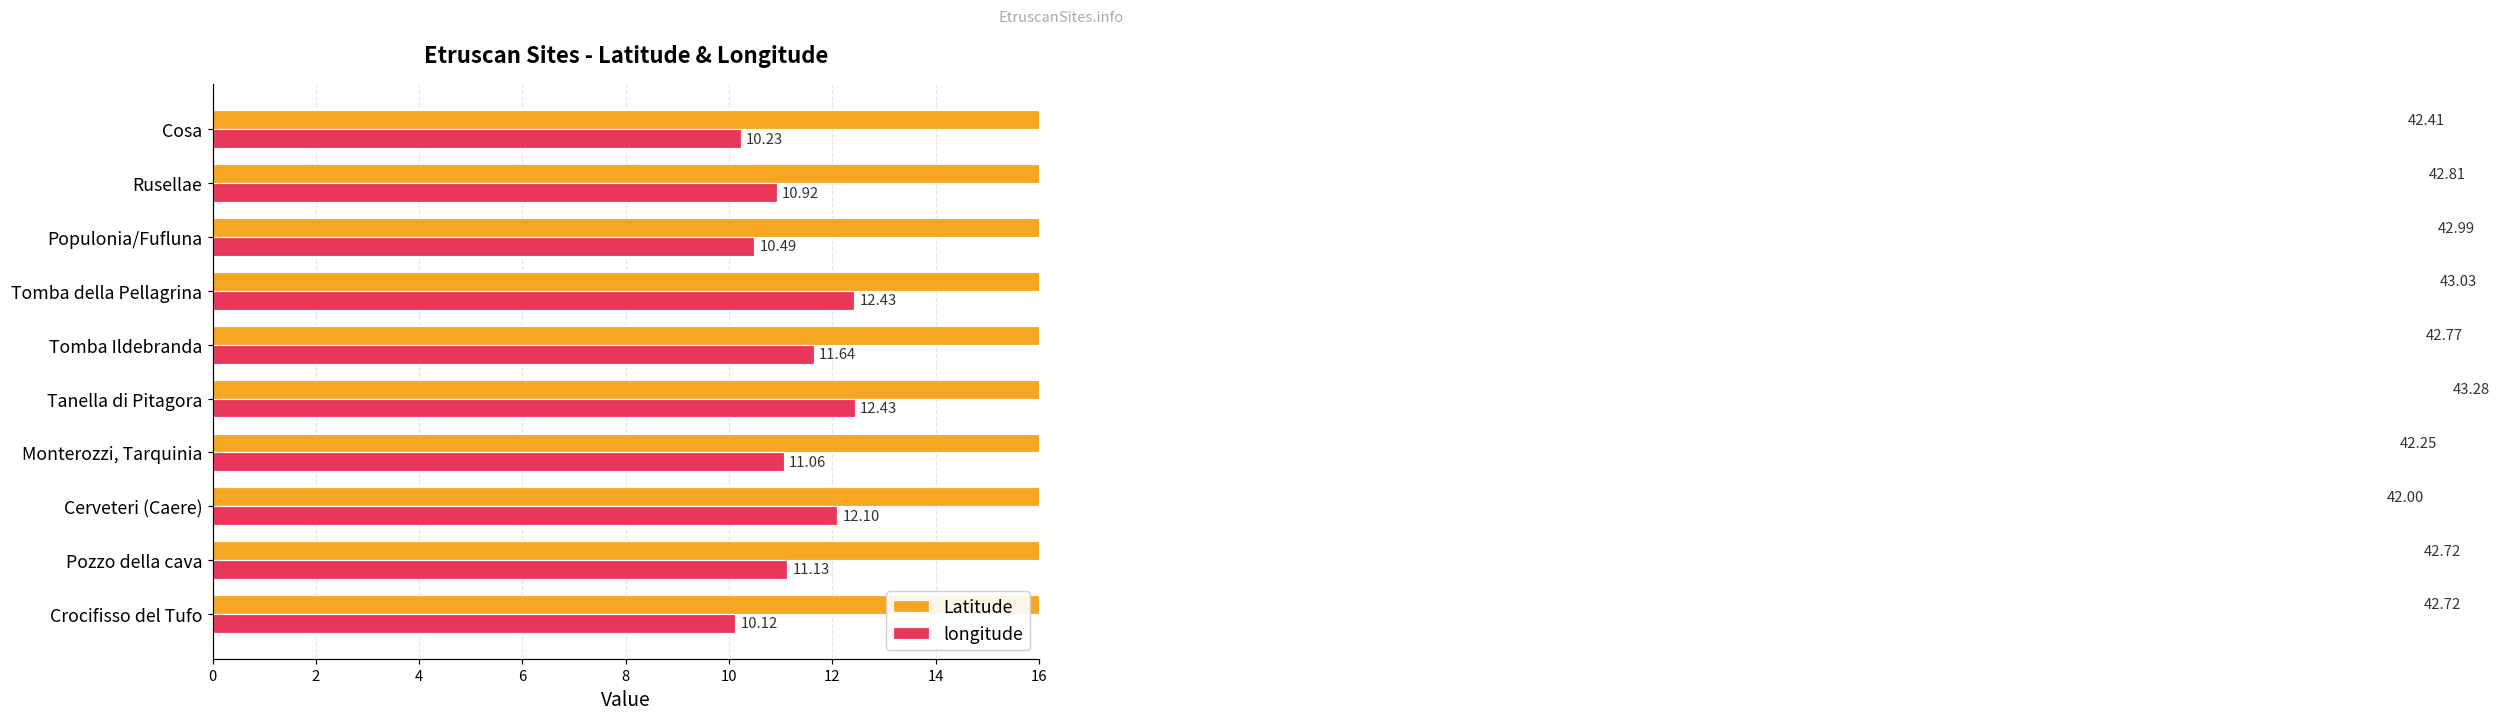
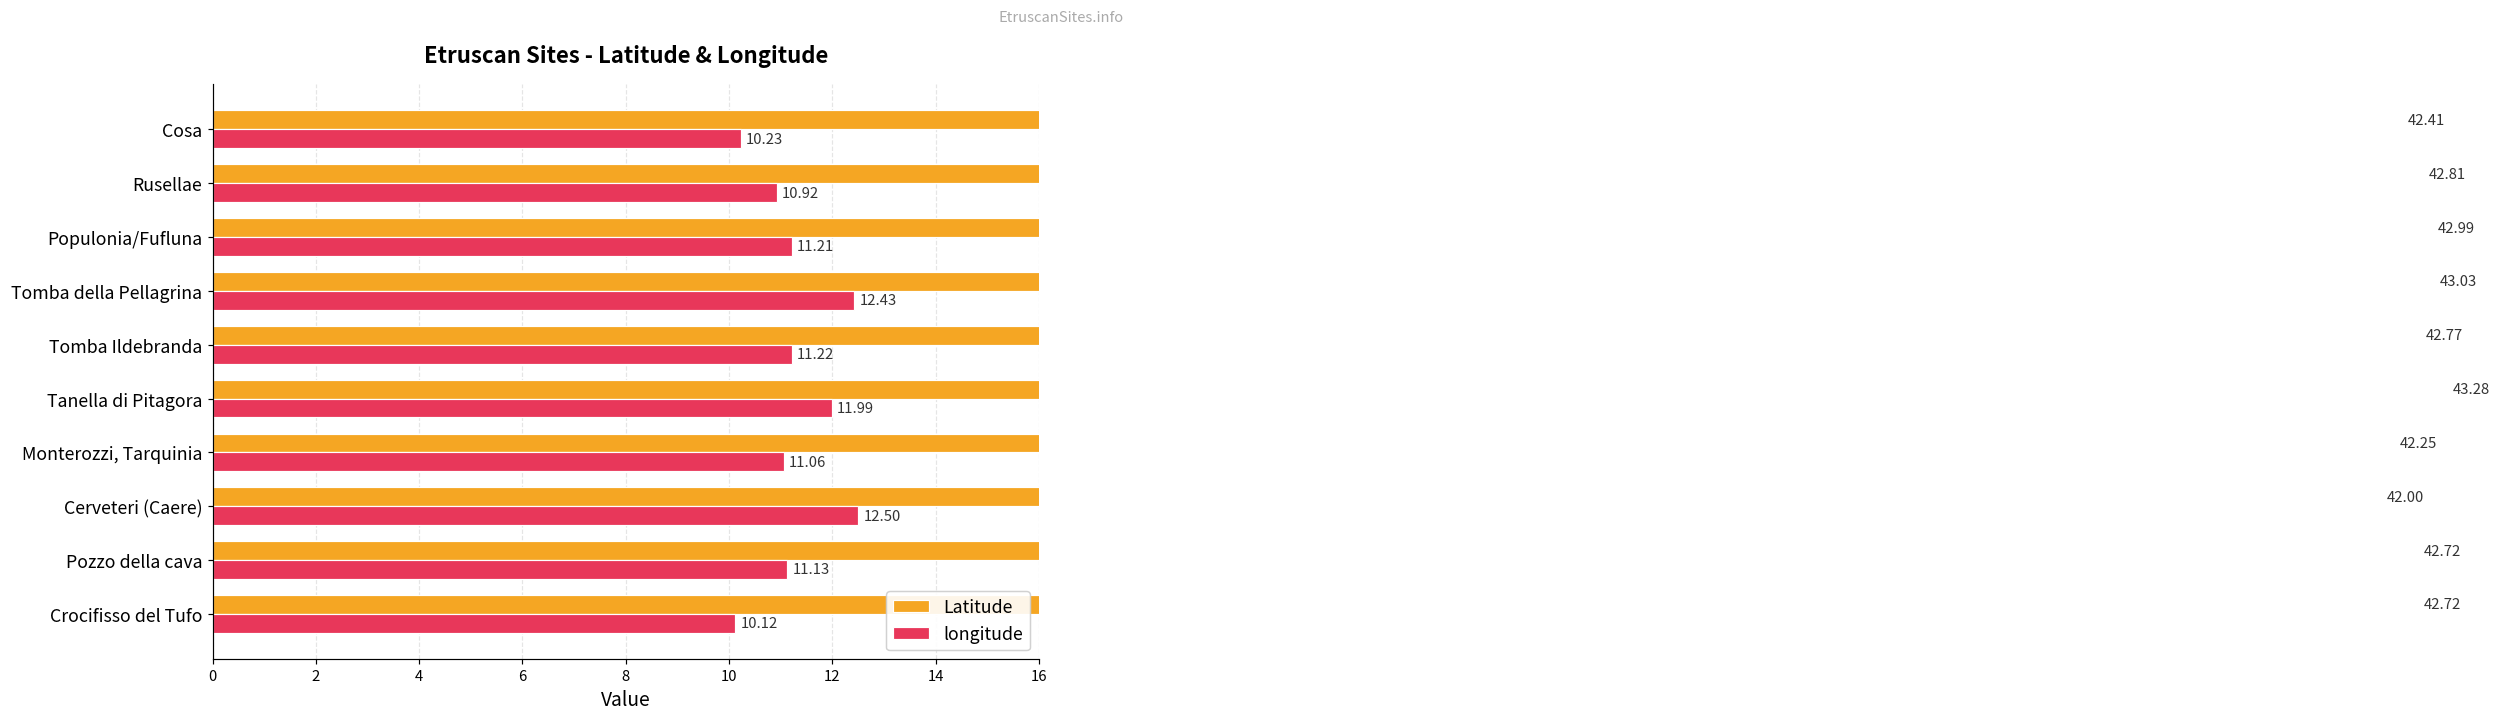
longitude, Populonia/Fufluna: 10.49 -> 11.21
longitude, Tomba Ildebranda: 11.64 -> 11.22
longitude, Tanella di Pitagora: 12.43 -> 11.99
longitude, Cerveteri (Caere): 12.10 -> 12.50
